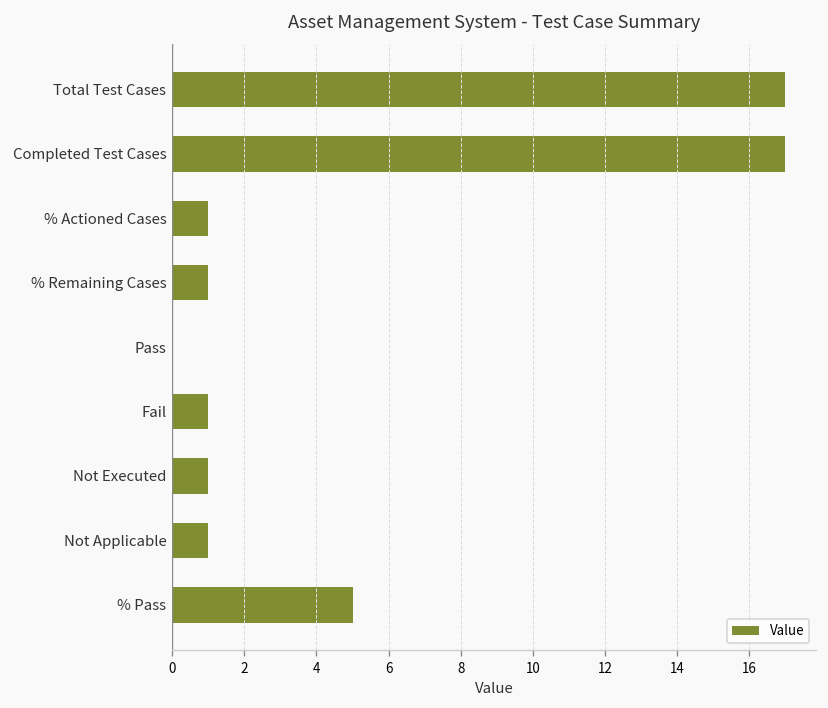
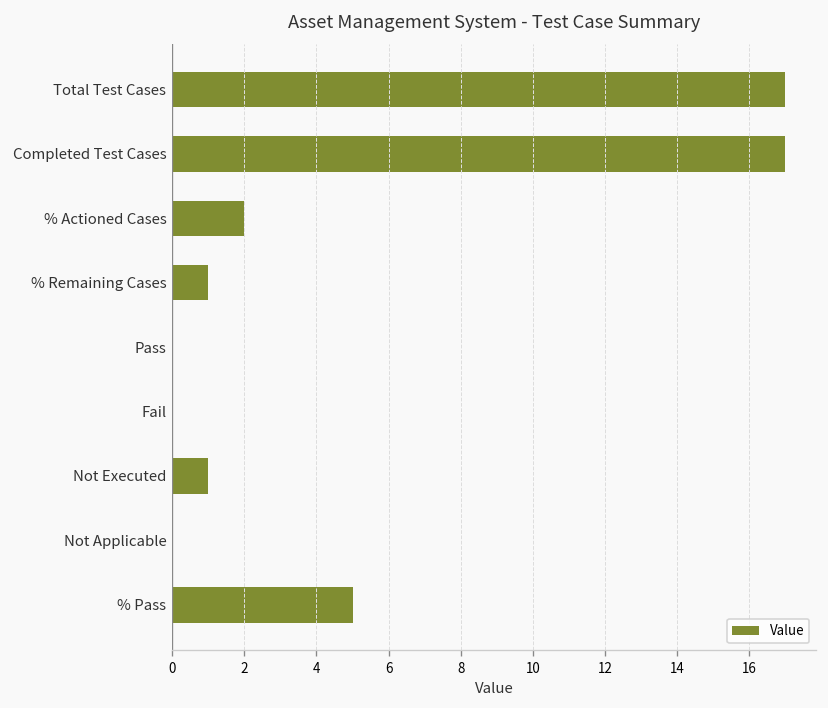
% Actioned Cases: 1 -> 2
Fail: 1 -> 0
Not Applicable: 1 -> 0
